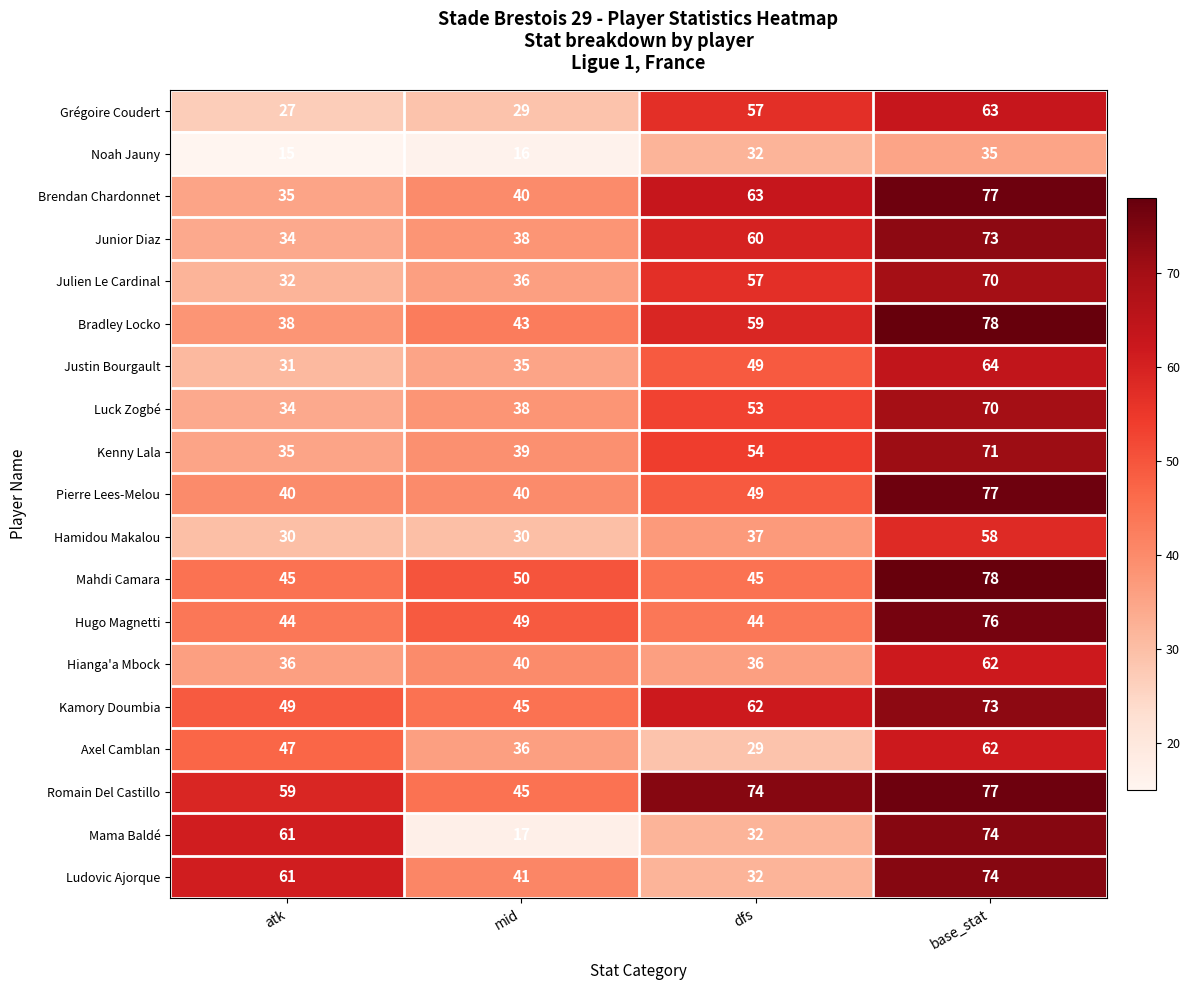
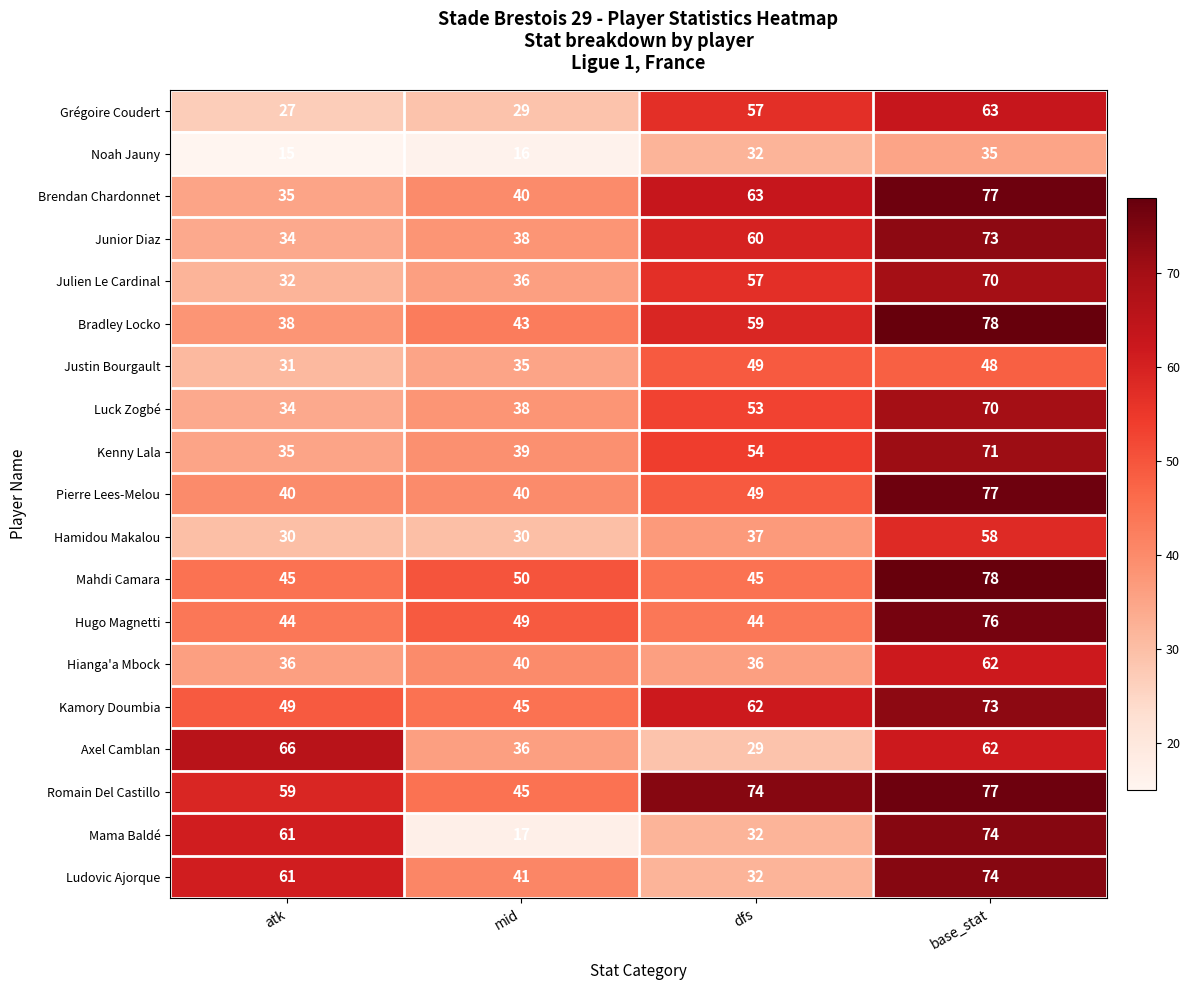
Justin Bourgault, base_stat: 64 -> 48
Axel Camblan, atk: 47 -> 66
